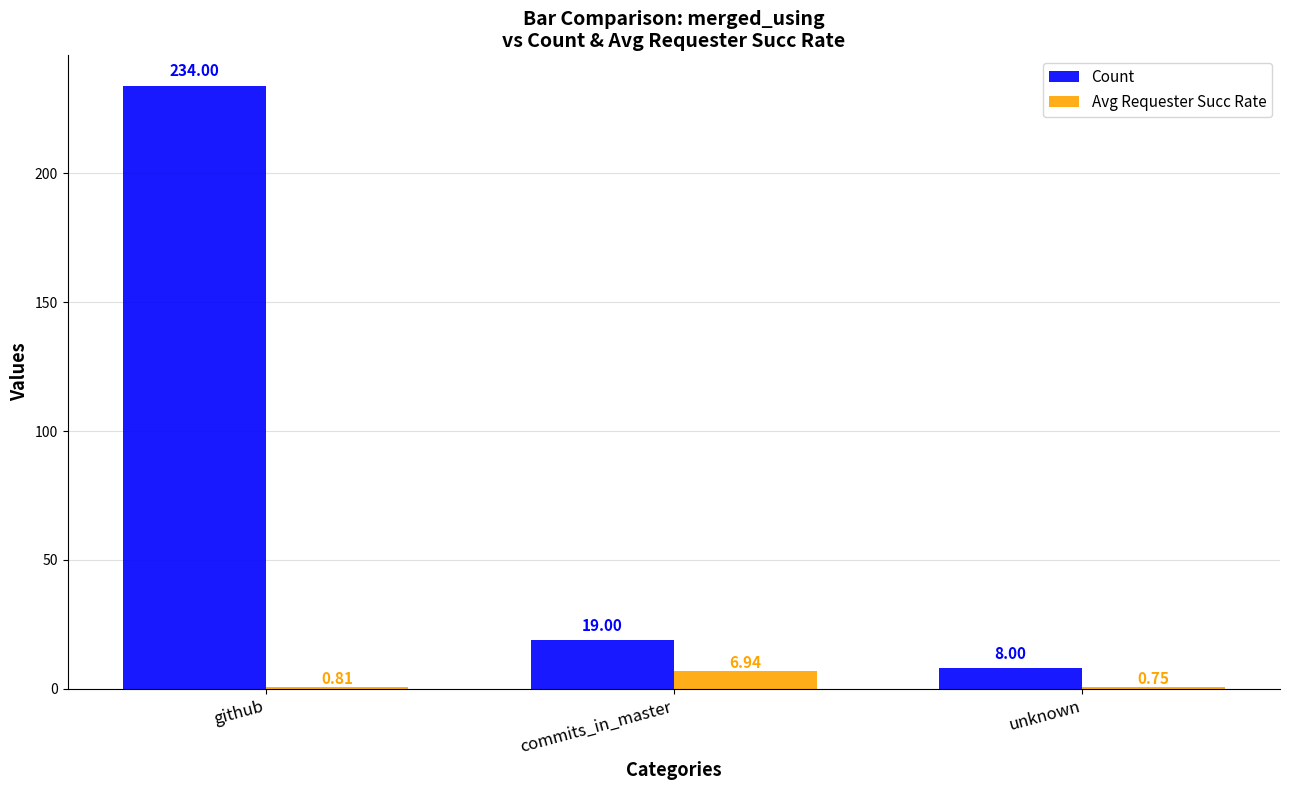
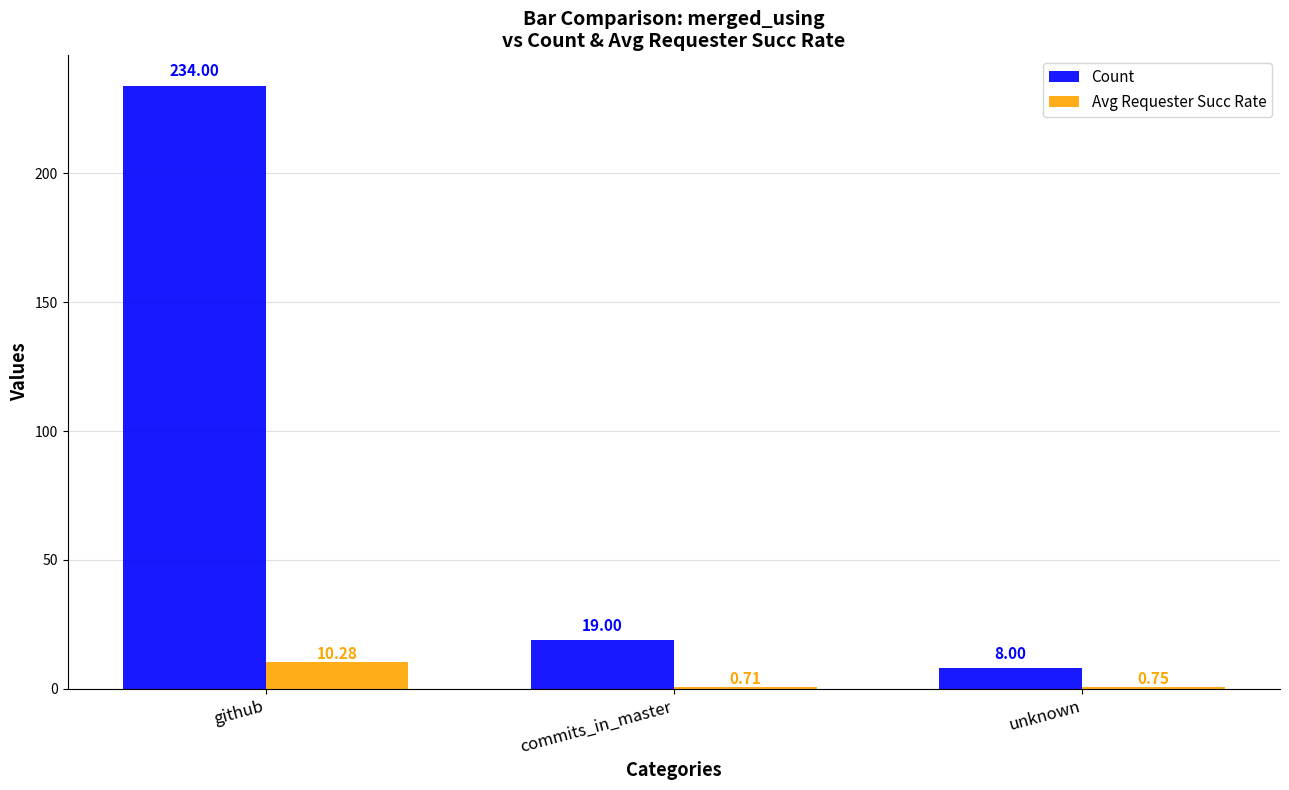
Avg Requester Succ Rate, github: 0.81 -> 10.28
Avg Requester Succ Rate, commits_in_master: 6.94 -> 0.71
